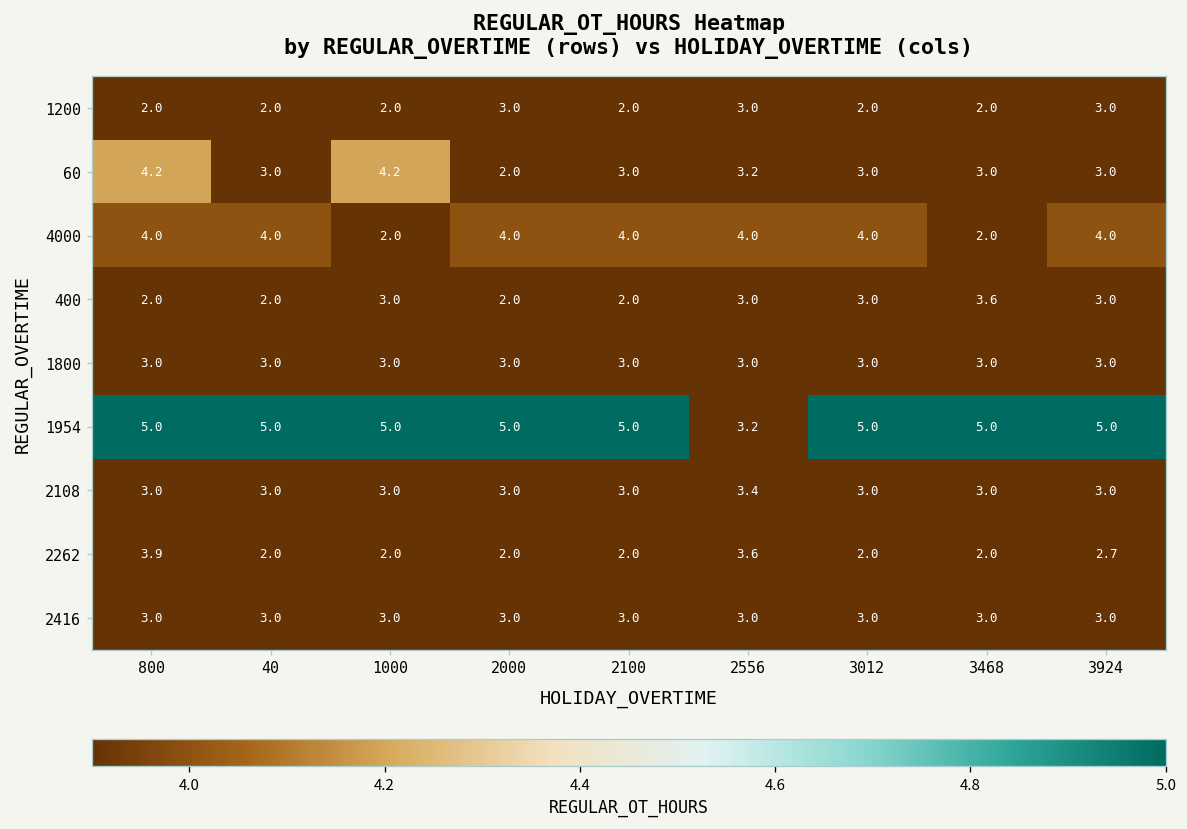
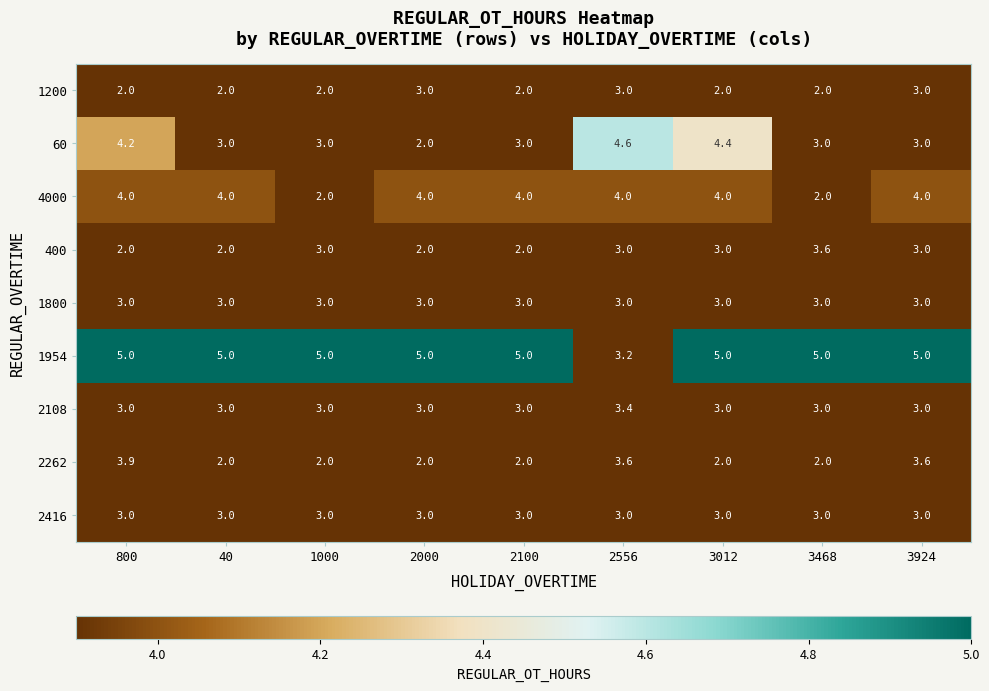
60, 1000: 4.2 -> 3.0
60, 2556: 3.2 -> 4.6
60, 3012: 3.0 -> 4.4
2262, 3924: 2.7 -> 3.6
